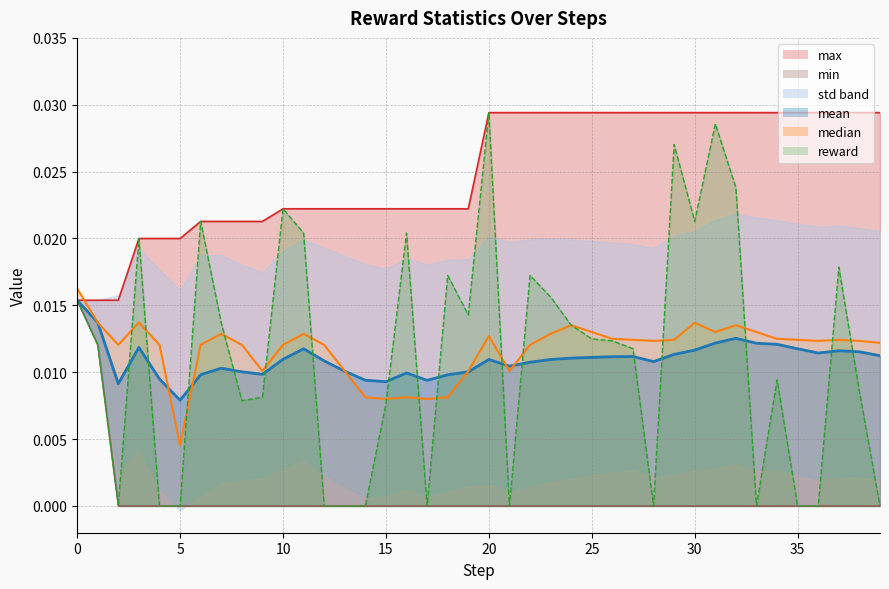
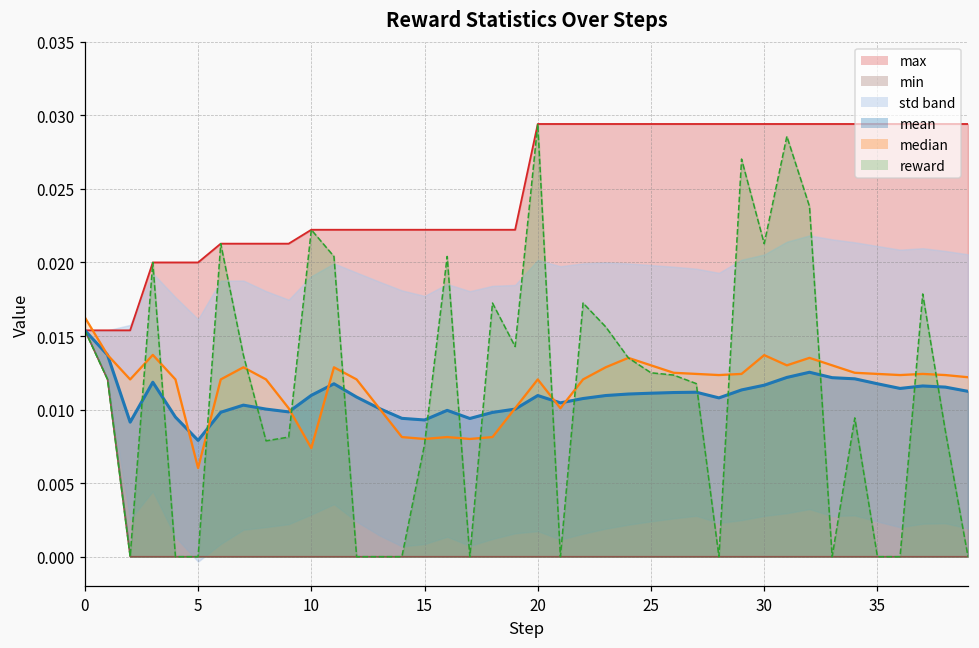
median, 5: 0.0045 -> 0.0060
median, 10: 0.0120 -> 0.0074
median, 20: 0.0127 -> 0.0120
